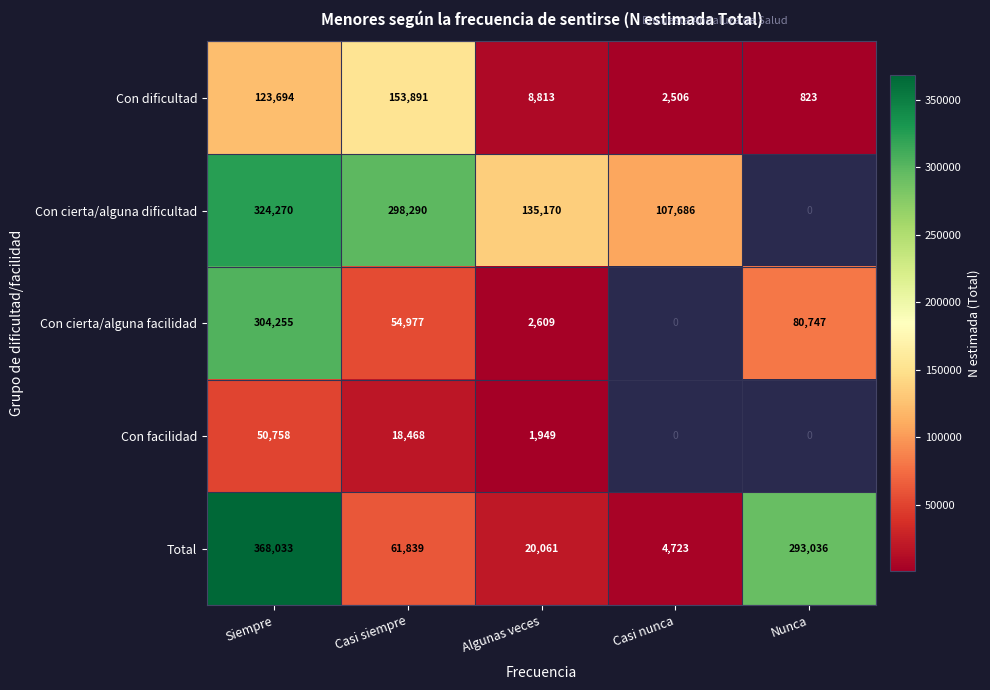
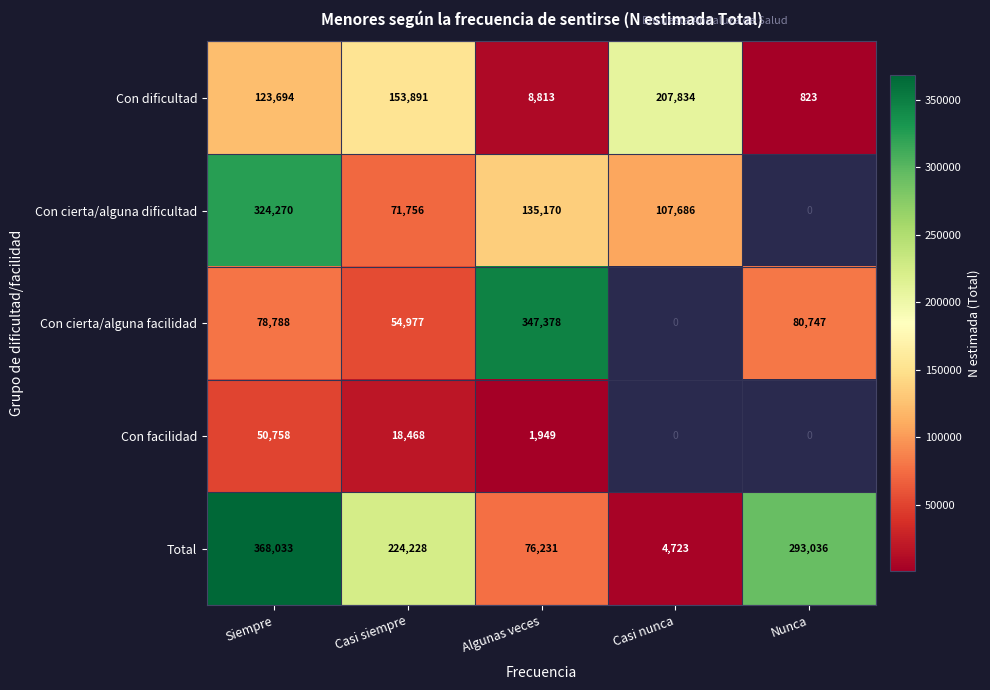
Con dificultad, Casi nunca: 2,506 -> 207,834
Con cierta/alguna dificultad, Casi siempre: 298,290 -> 71,756
Con cierta/alguna facilidad, Siempre: 304,255 -> 78,788
Con cierta/alguna facilidad, Algunas veces: 2,609 -> 347,378
Total, Casi siempre: 61,839 -> 224,228
Total, Algunas veces: 20,061 -> 76,231
